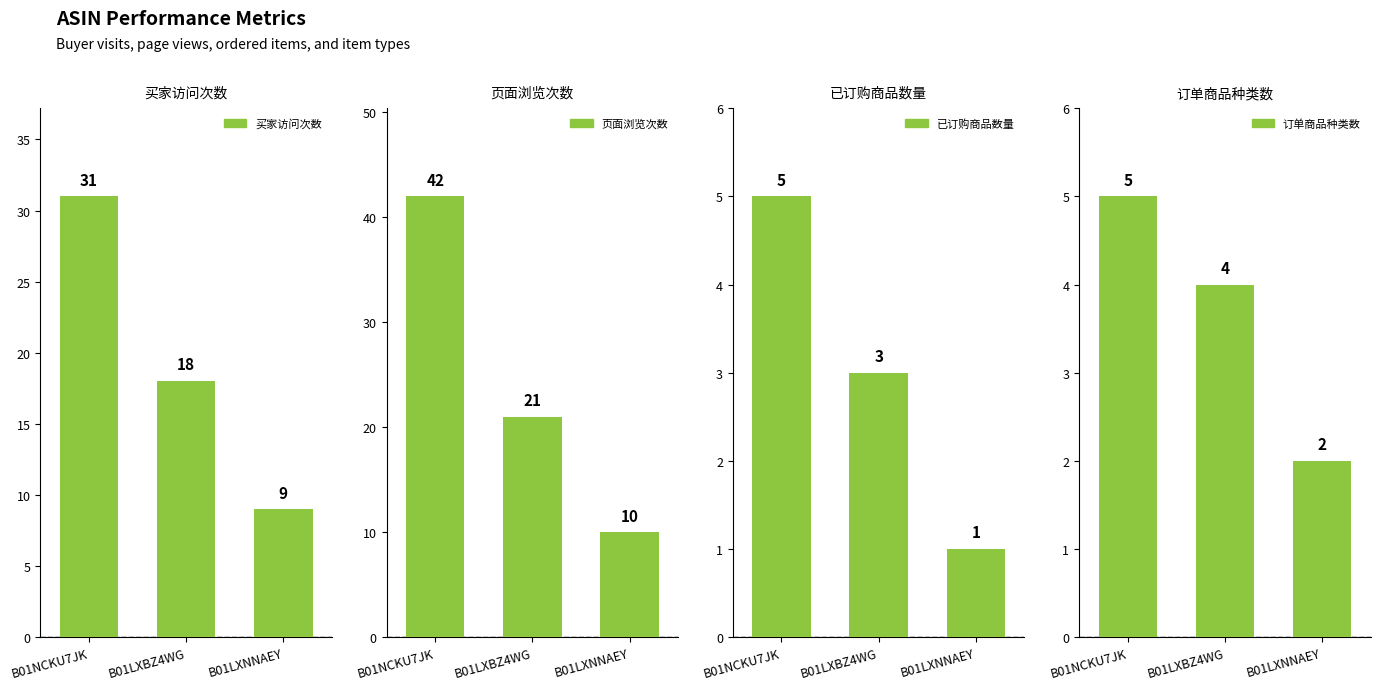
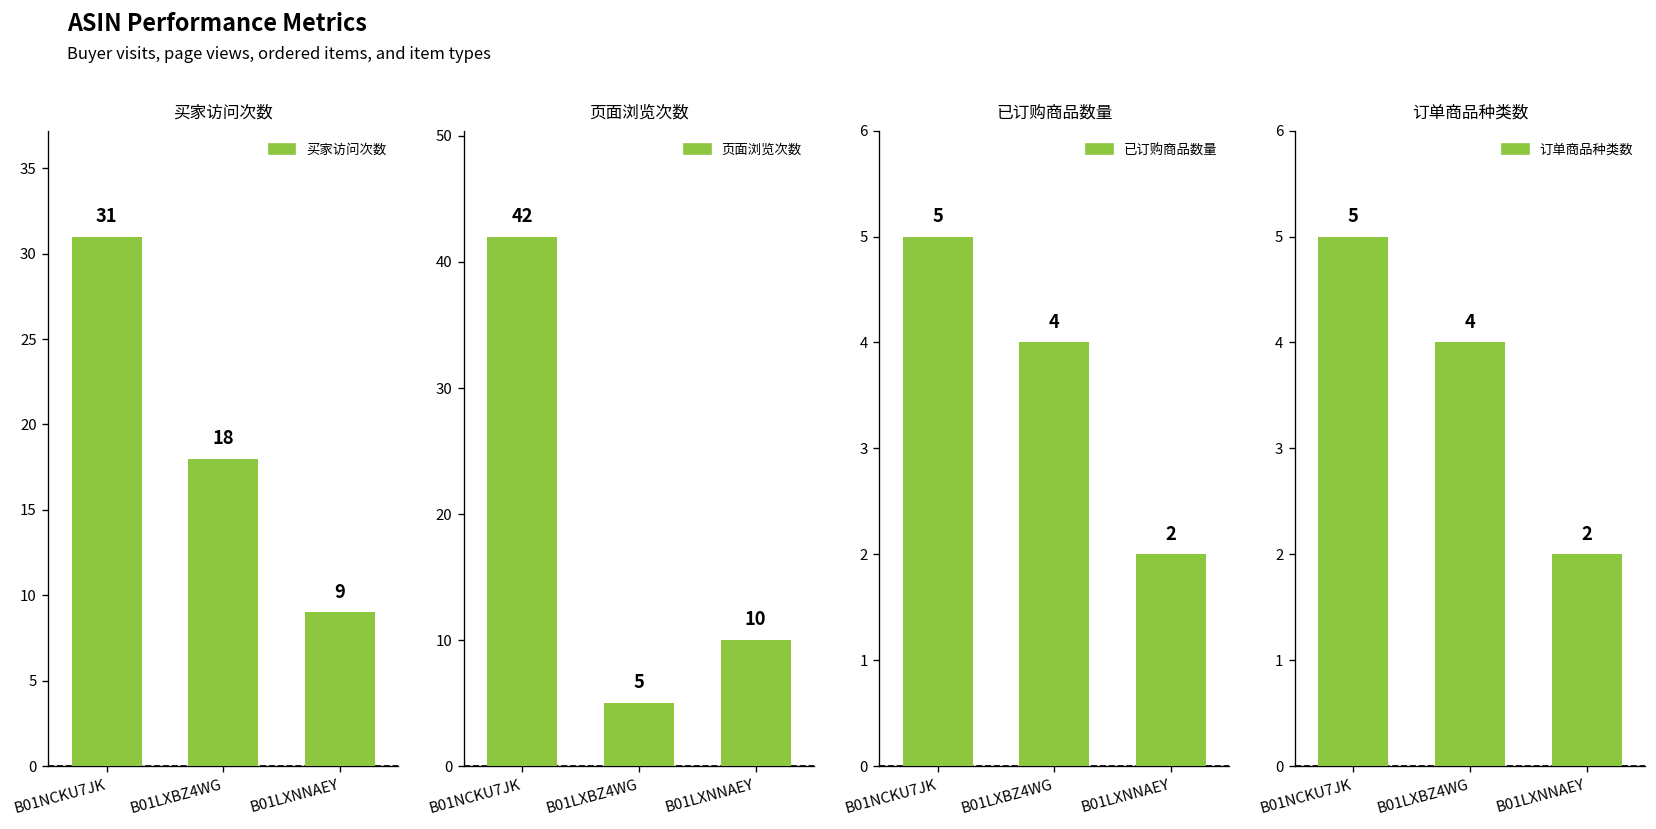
页面浏览次数, B01LXBZ4WG: 21 -> 5
已订购商品数量, B01LXBZ4WG: 3 -> 4
已订购商品数量, B01LXNNAEY: 1 -> 2
